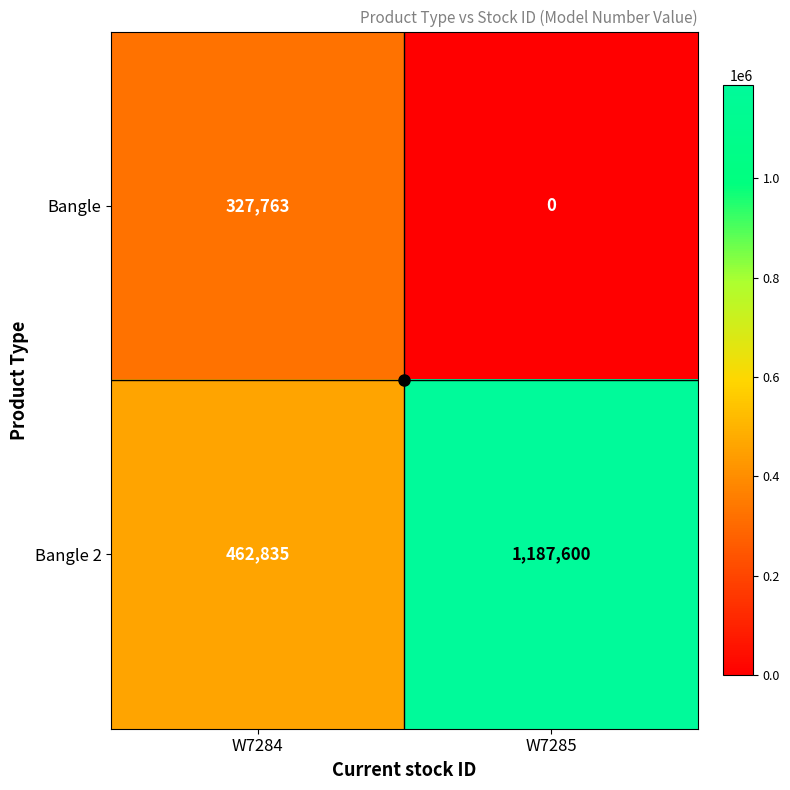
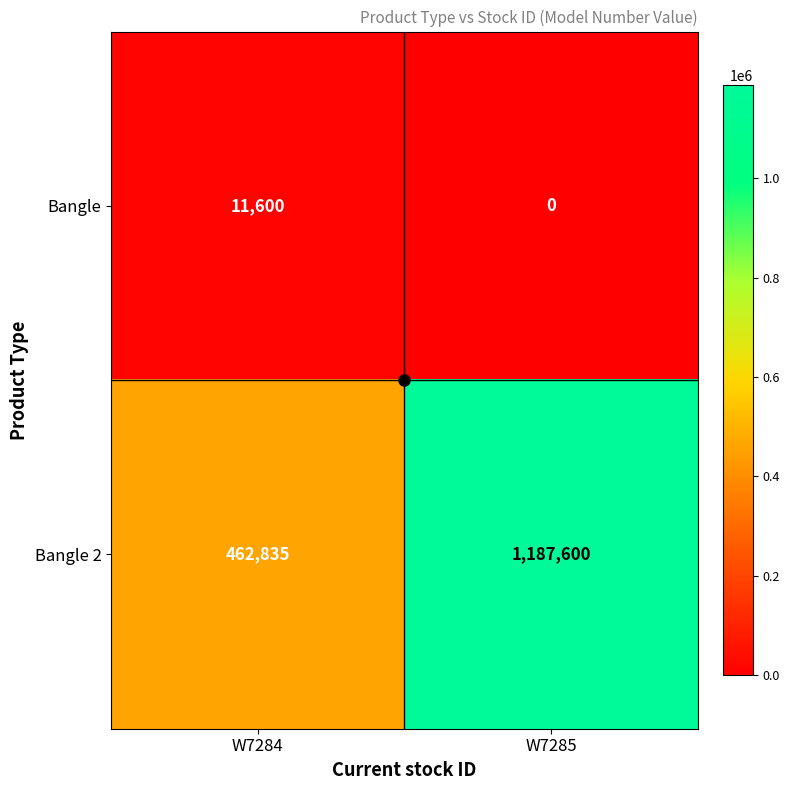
Bangle, W7284: 327,763 -> 11,600
